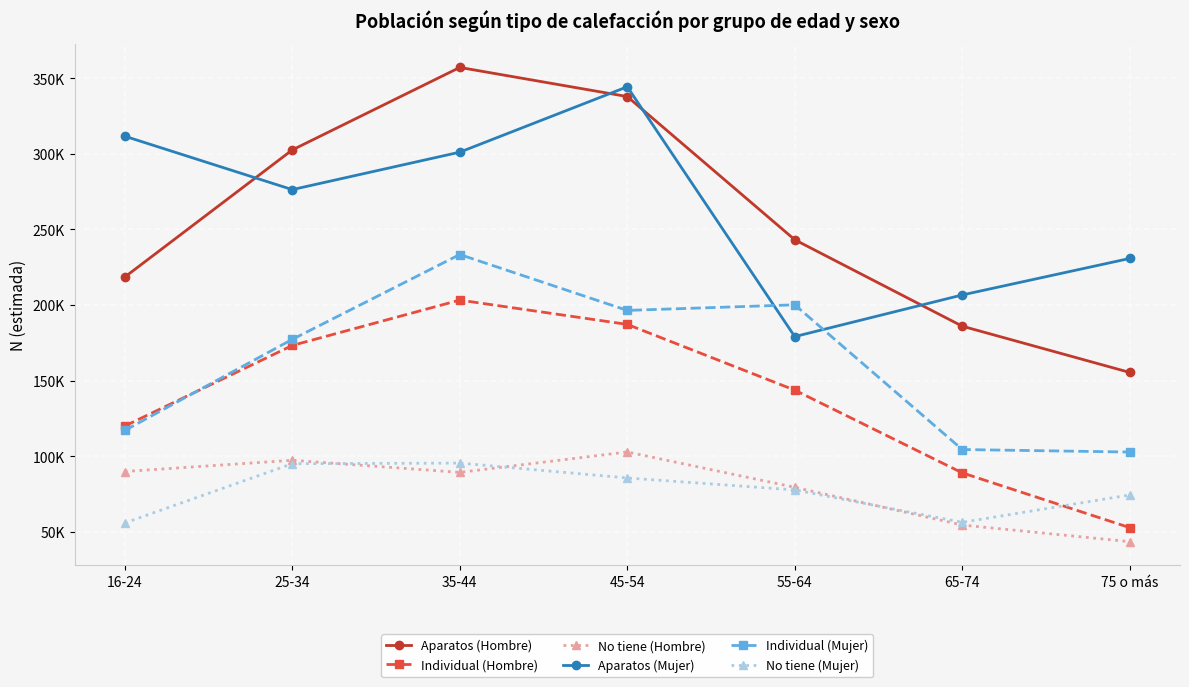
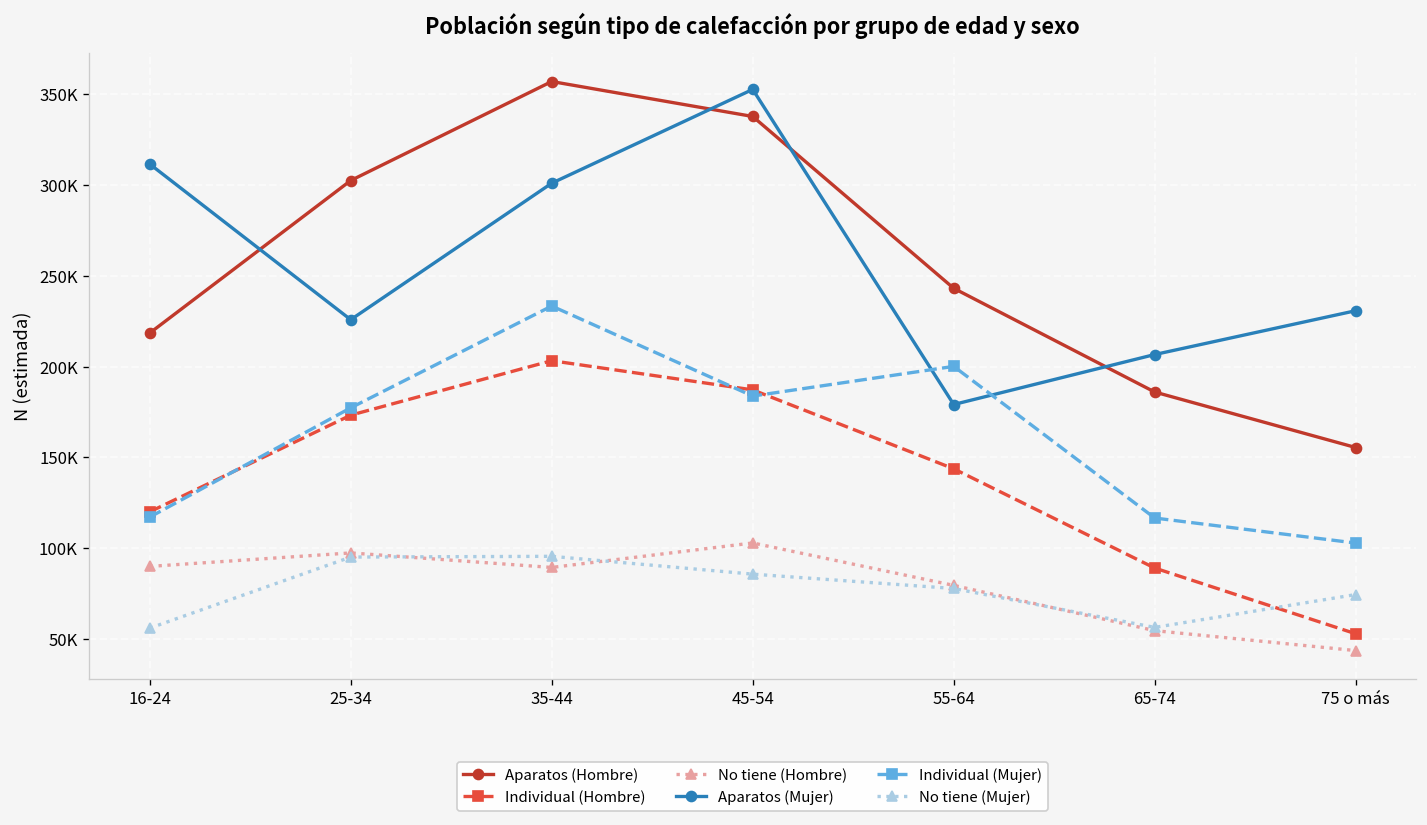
Aparatos (Mujer), 25-34: 276000 -> 226000
Aparatos (Mujer), 45-54: 344000 -> 353000
Individual (Mujer), 45-54: 196000 -> 184000
Individual (Mujer), 65-74: 104000 -> 117000
